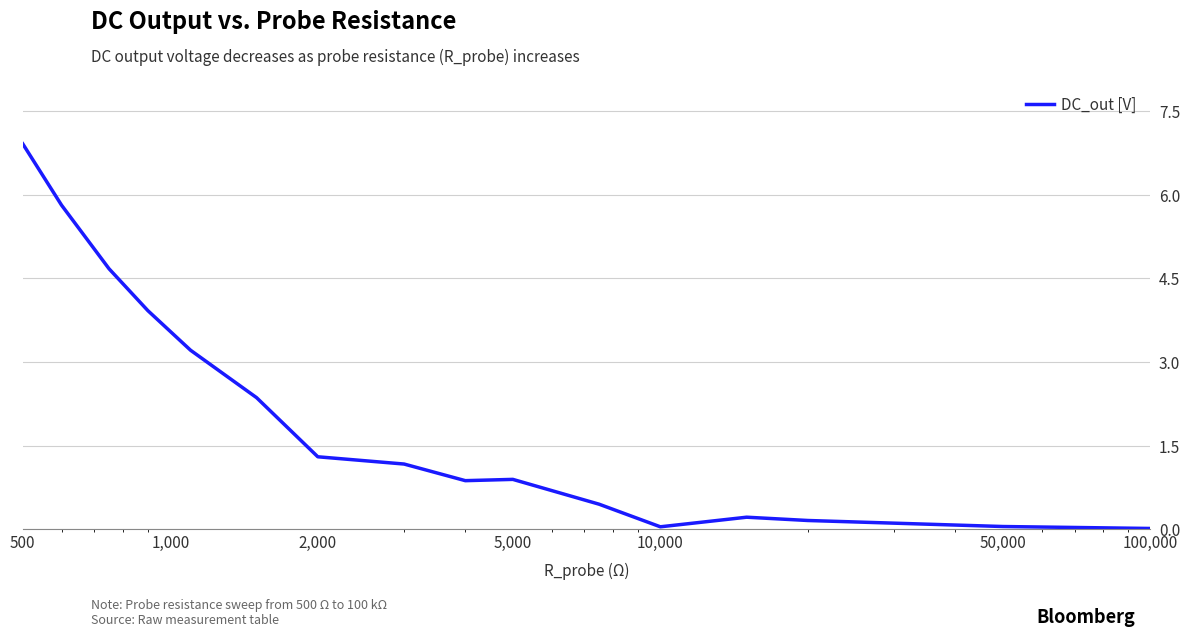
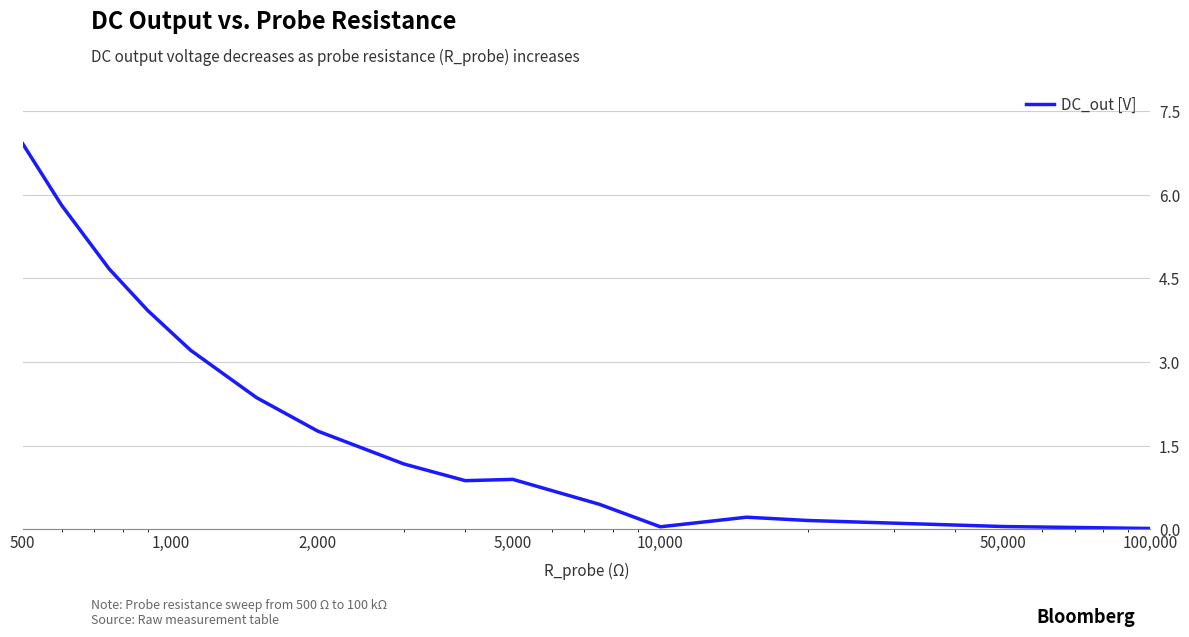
2,000: 1.3 -> 1.8
